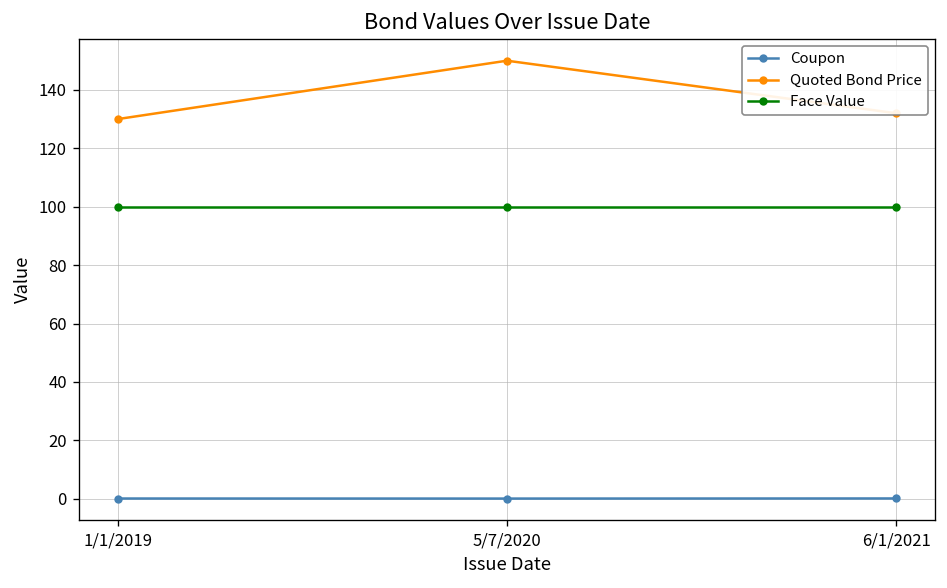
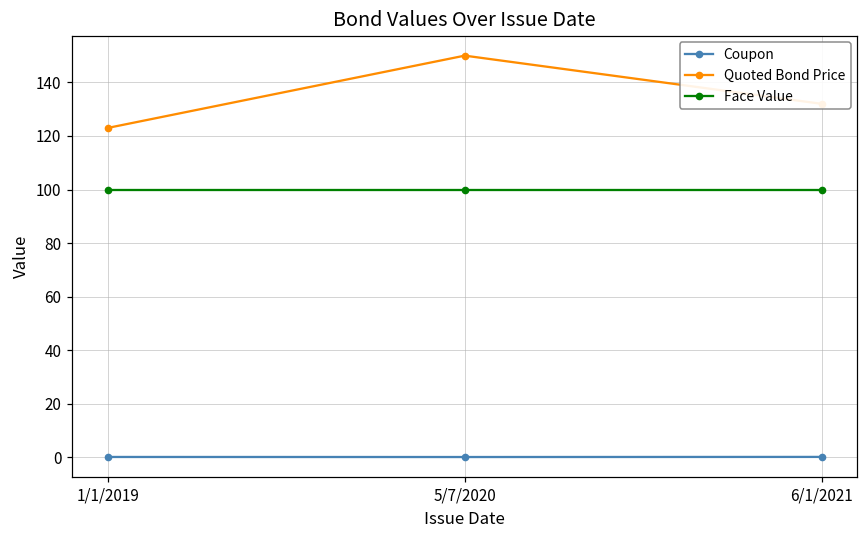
Quoted Bond Price, 1/1/2019: 130 -> 123
